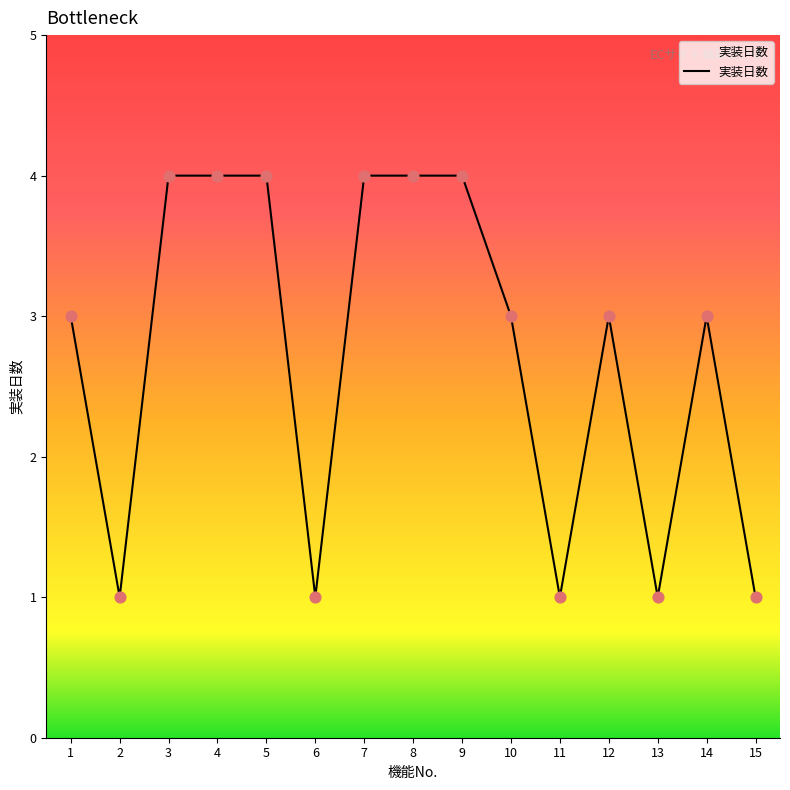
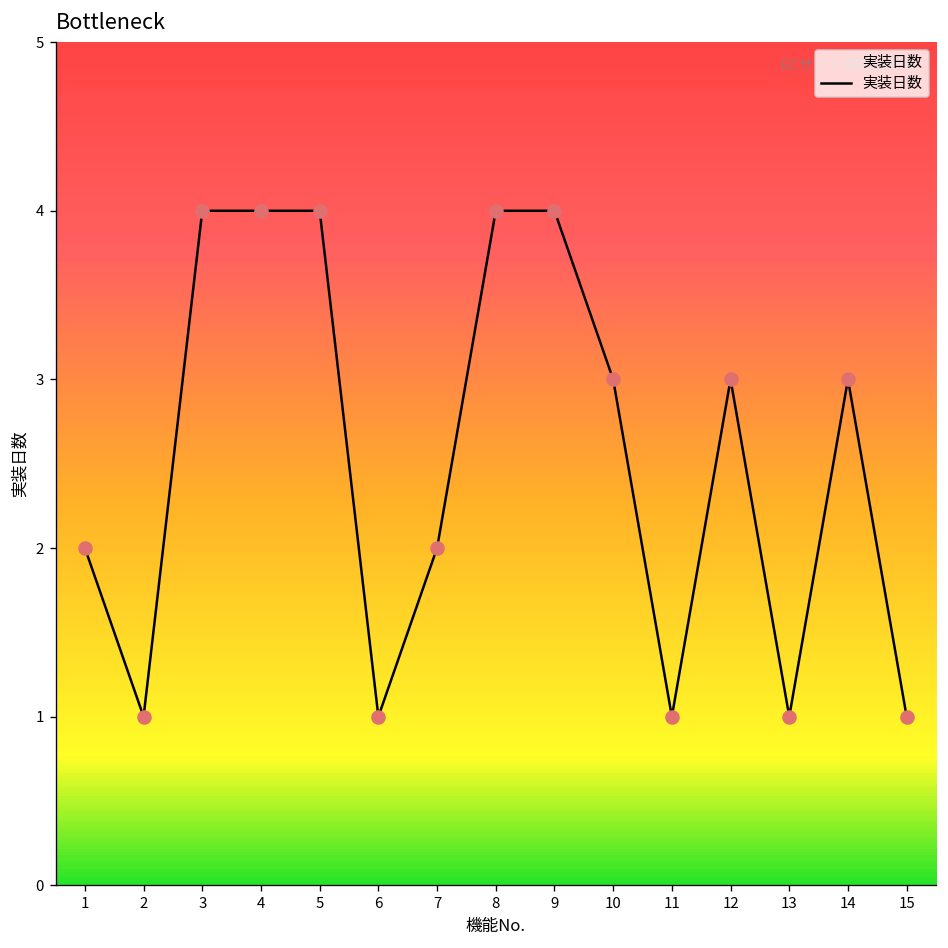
1: 3 -> 2
7: 4 -> 2
